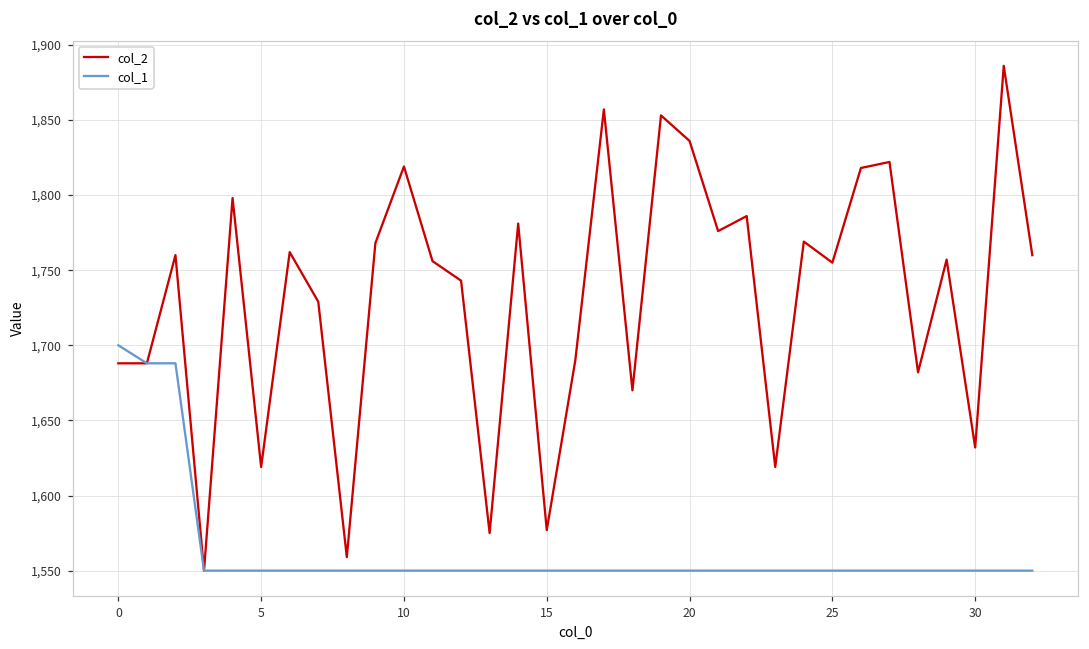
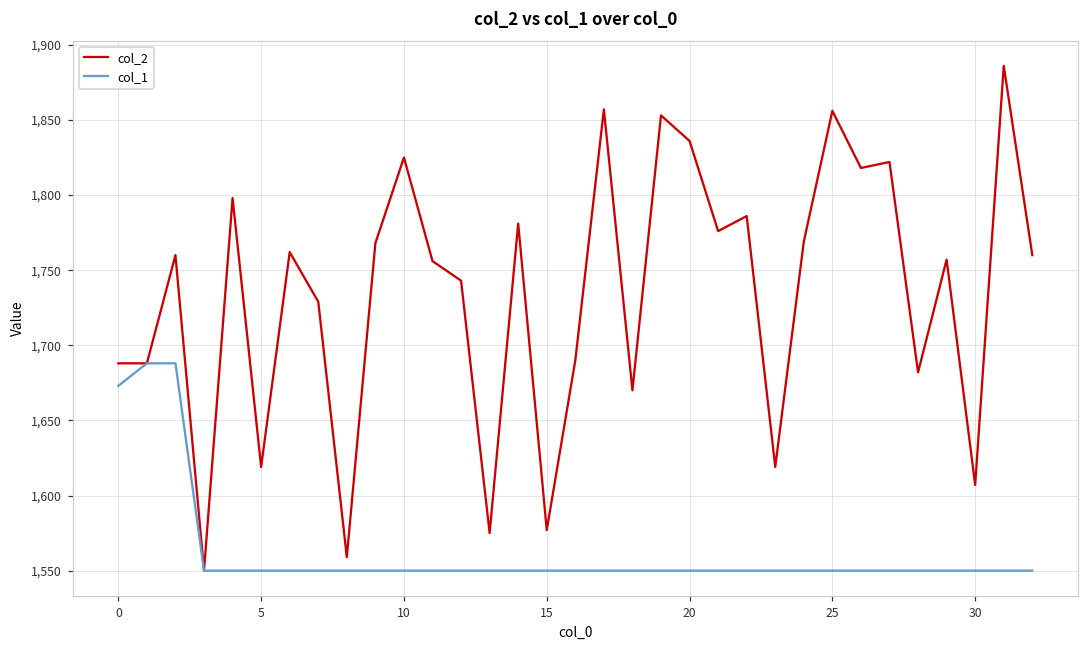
col_1, 0: 1,700 -> 1,673
col_2, 10: 1,819 -> 1,825
col_2, 25: 1,755 -> 1,856
col_2, 30: 1,632 -> 1,607
